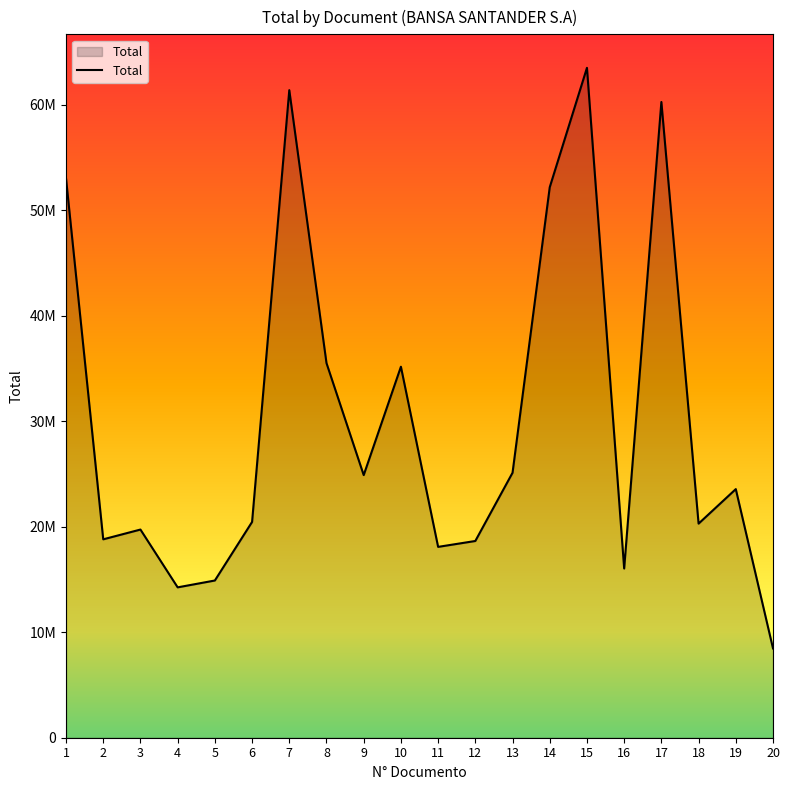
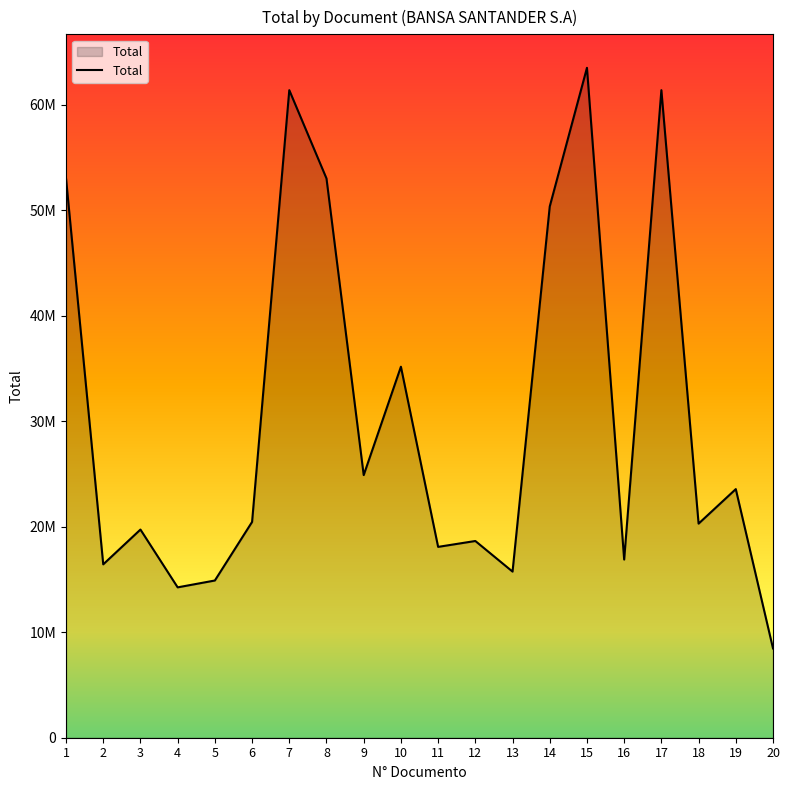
2: 18800000 -> 16400000
8: 35500000 -> 53000000
13: 25100000 -> 15700000
14: 52200000 -> 50300000
16: 16000000 -> 16900000
17: 60200000 -> 61400000
